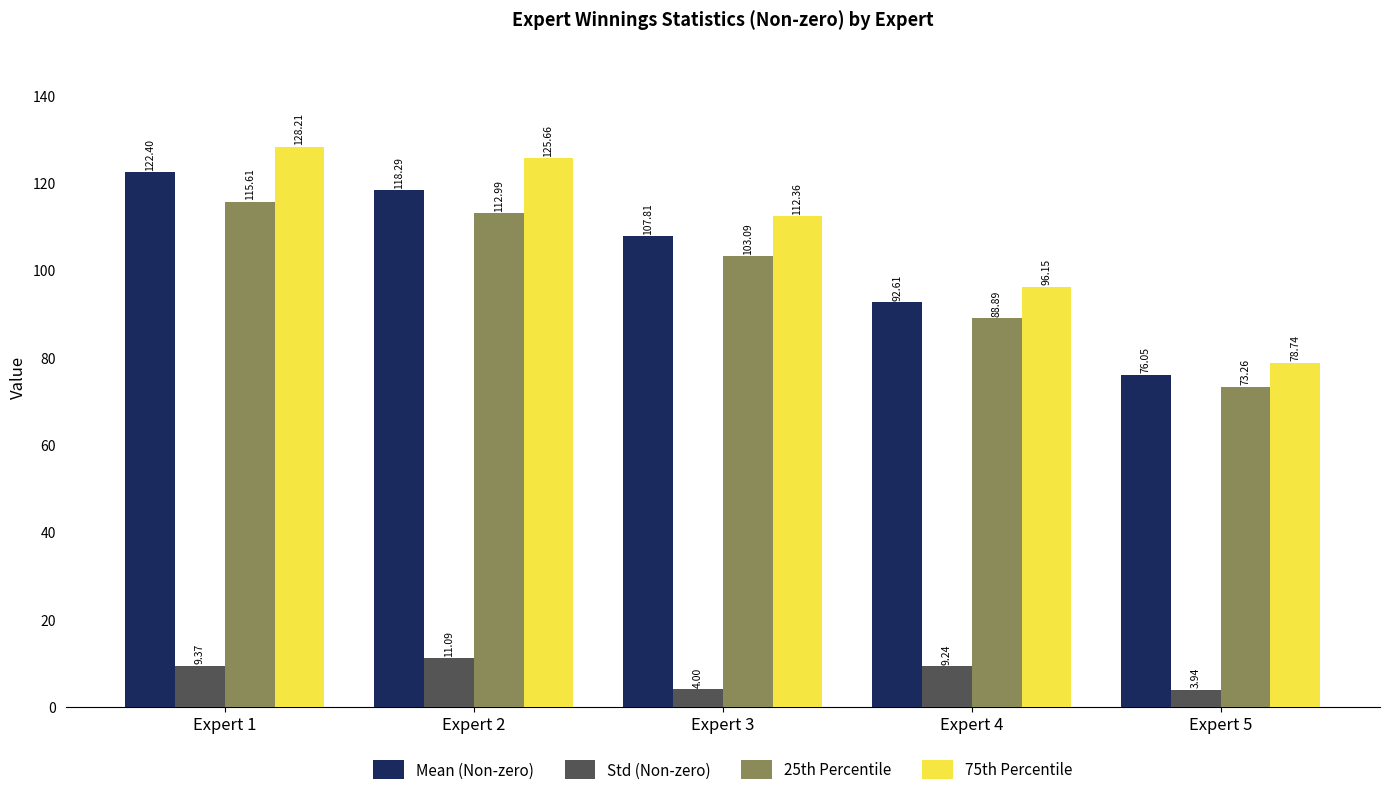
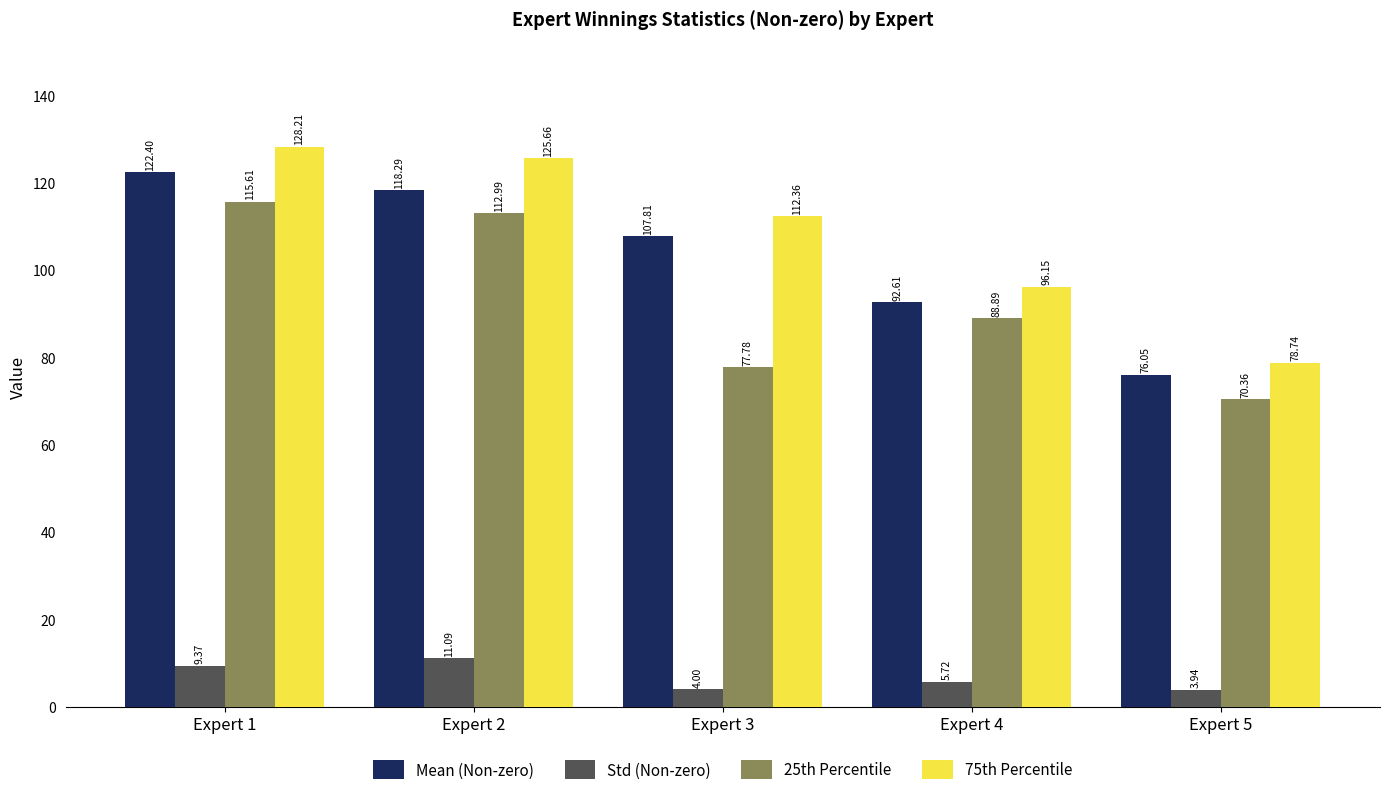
25th Percentile, Expert 3: 103.09 -> 77.78
Std (Non-zero), Expert 4: 9.24 -> 5.72
25th Percentile, Expert 5: 73.26 -> 70.36
